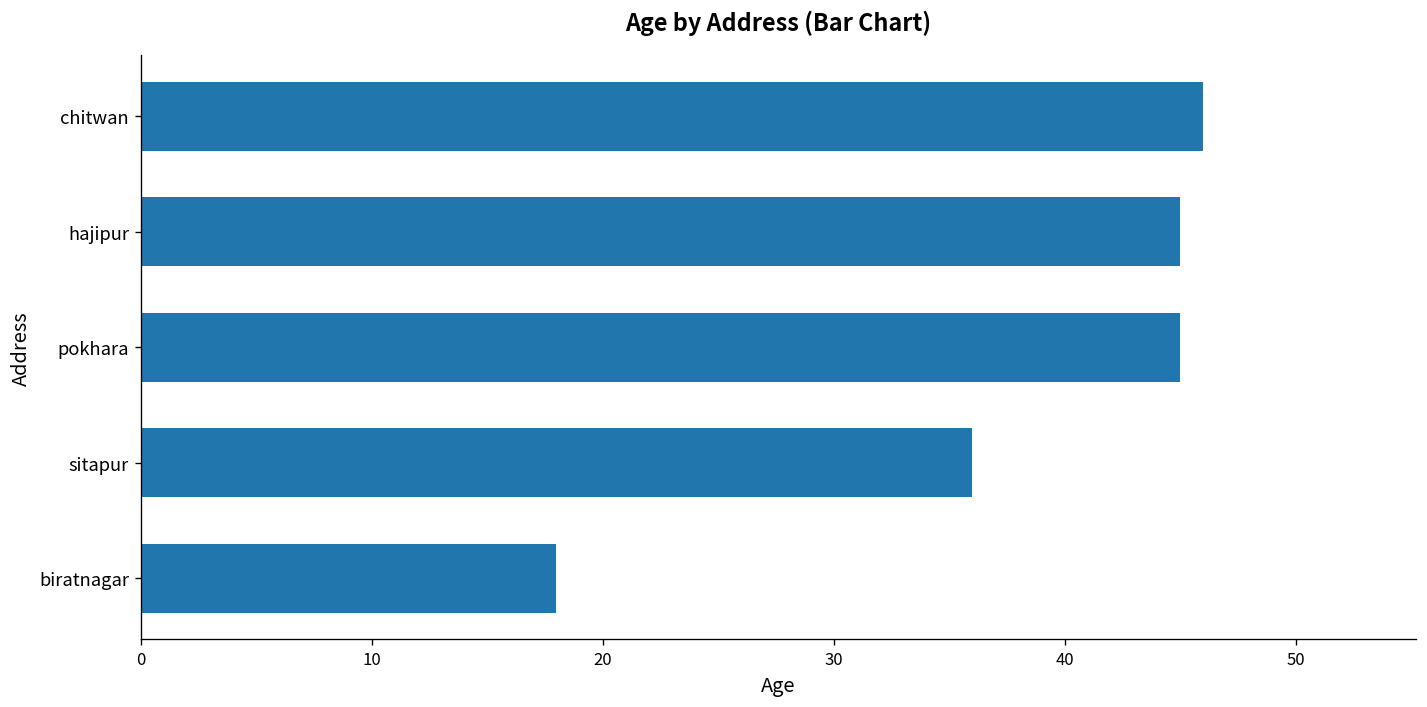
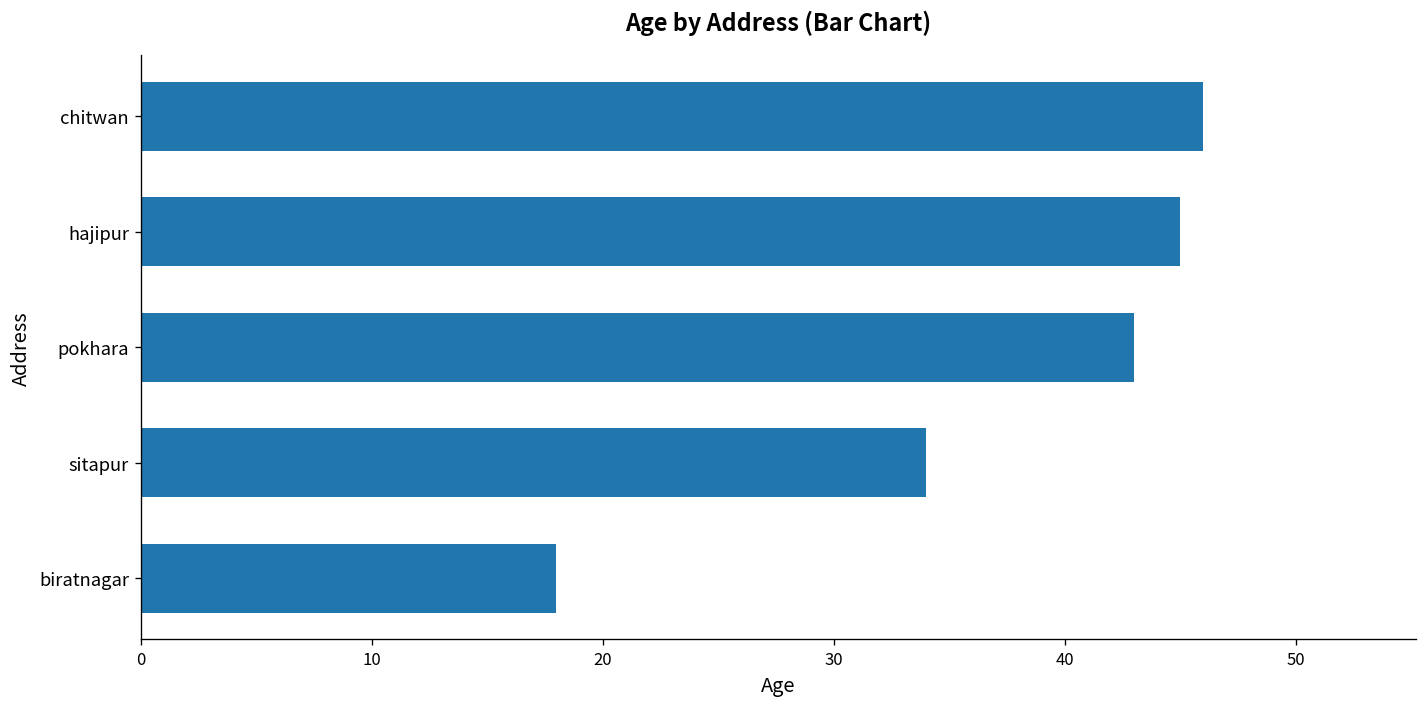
pokhara: 45 -> 43
sitapur: 36 -> 34
